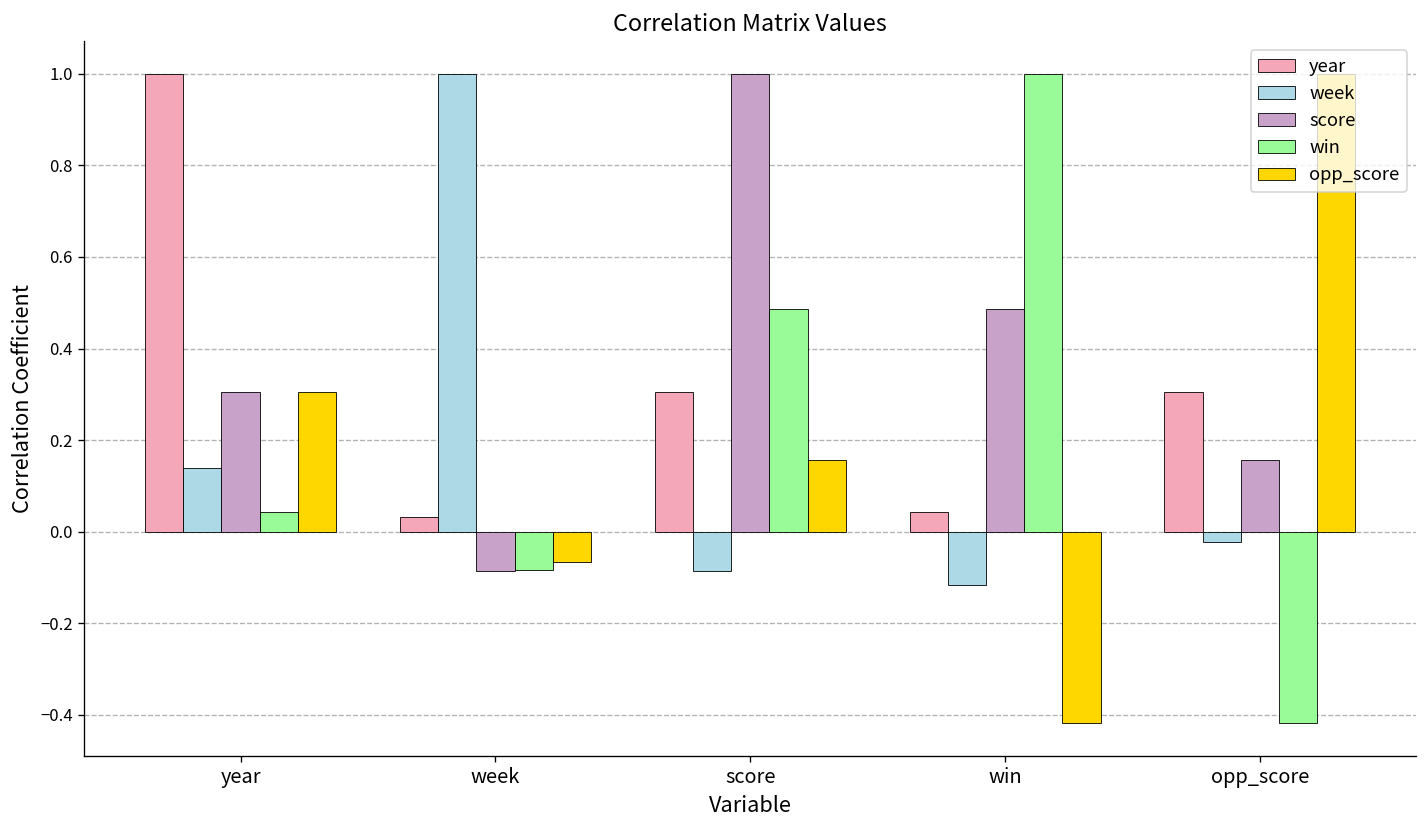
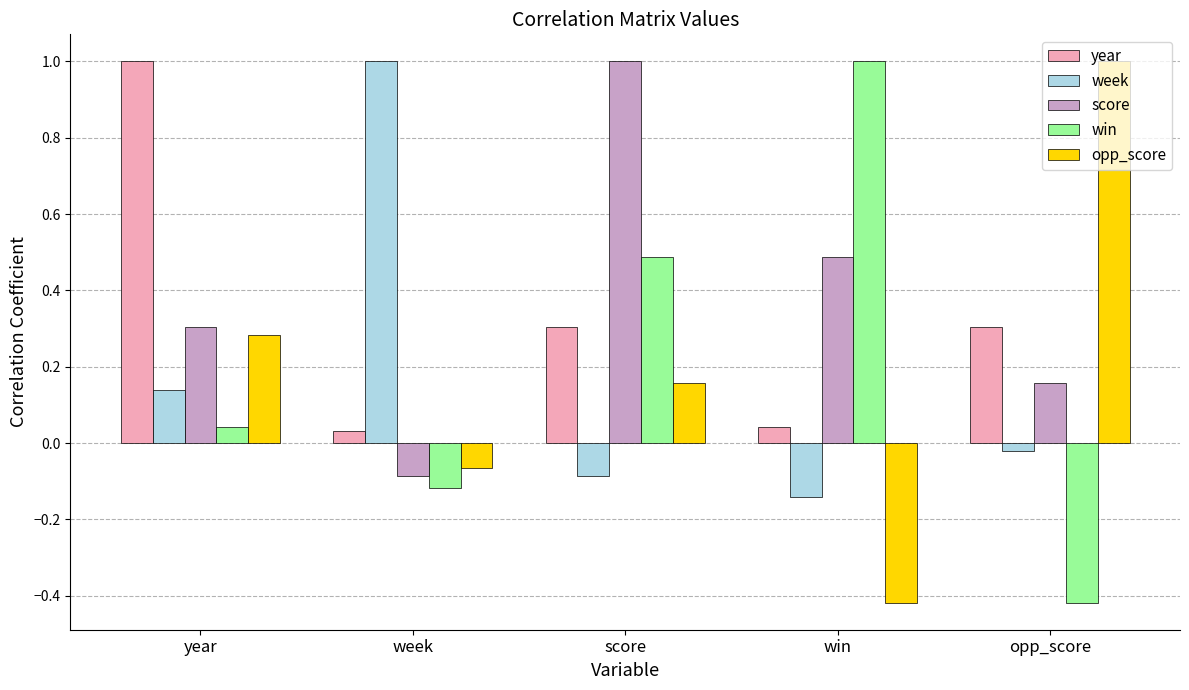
opp_score, year: 0.30 -> 0.28
win, week: -0.08 -> -0.12
week, win: -0.12 -> -0.14
